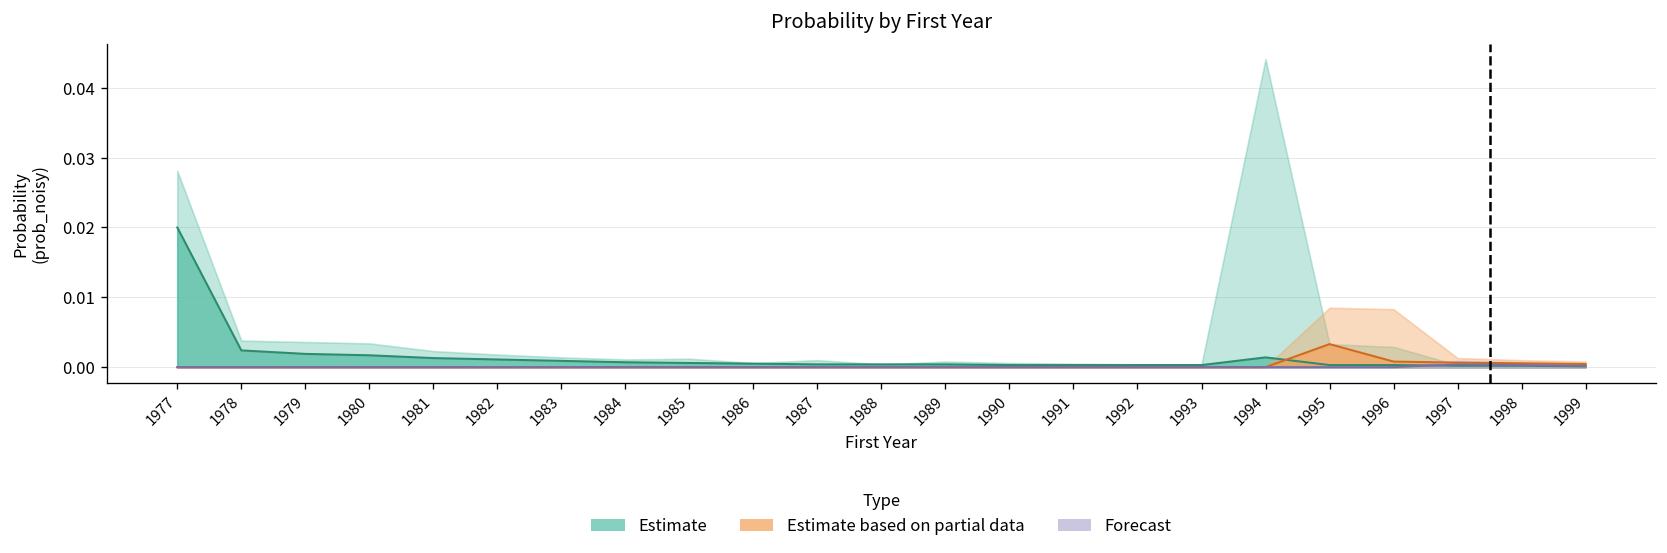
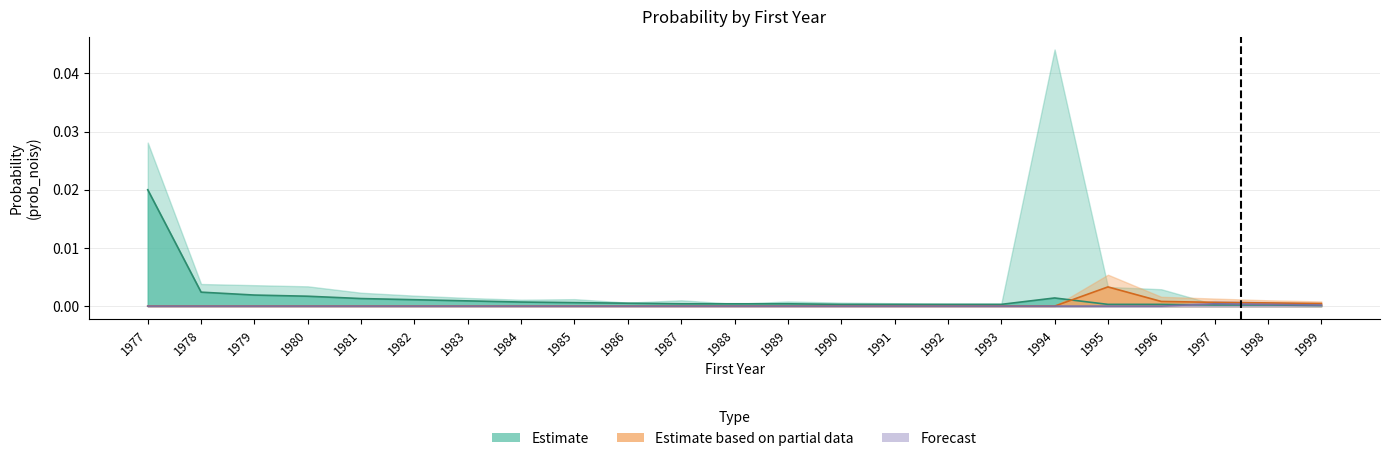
Estimate based on partial data, 1995: 0.009 -> 0.005
Estimate based on partial data, 1996: 0.008 -> 0.002
